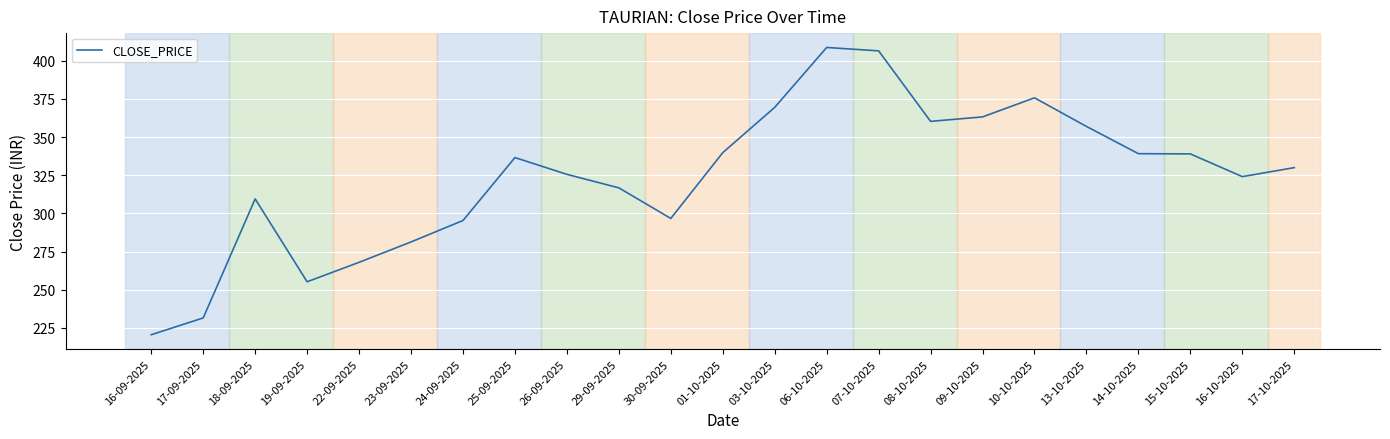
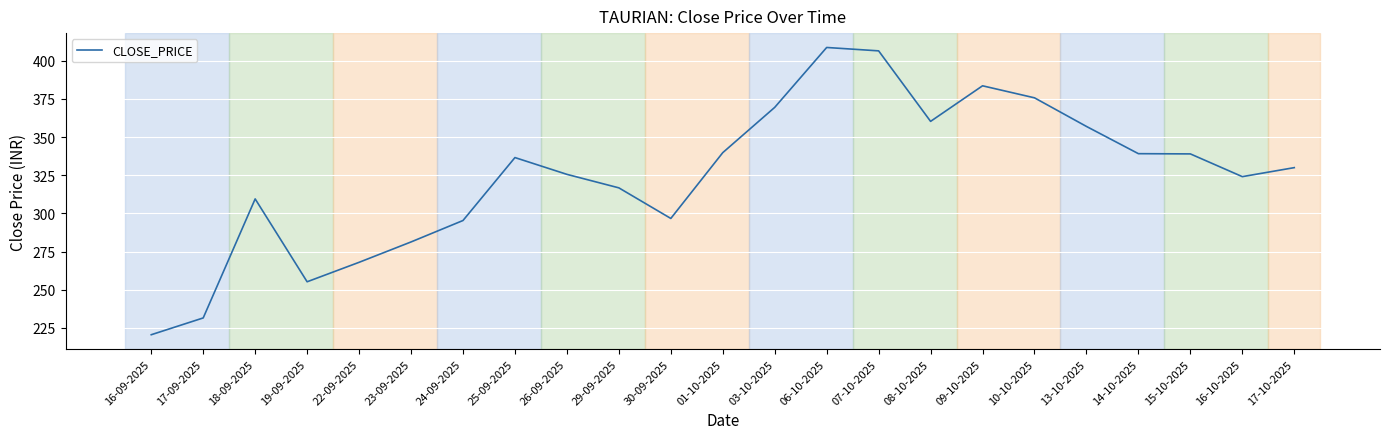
09-10-2025: 363 -> 384
